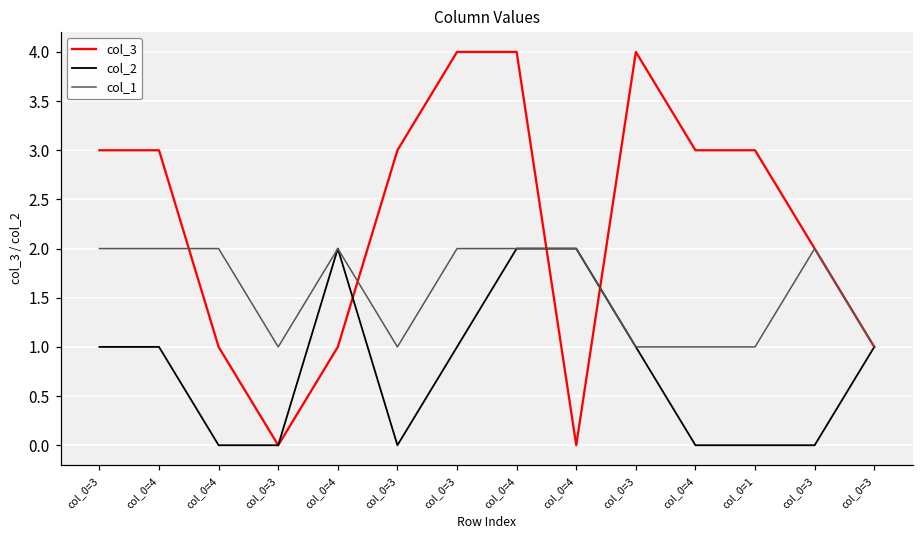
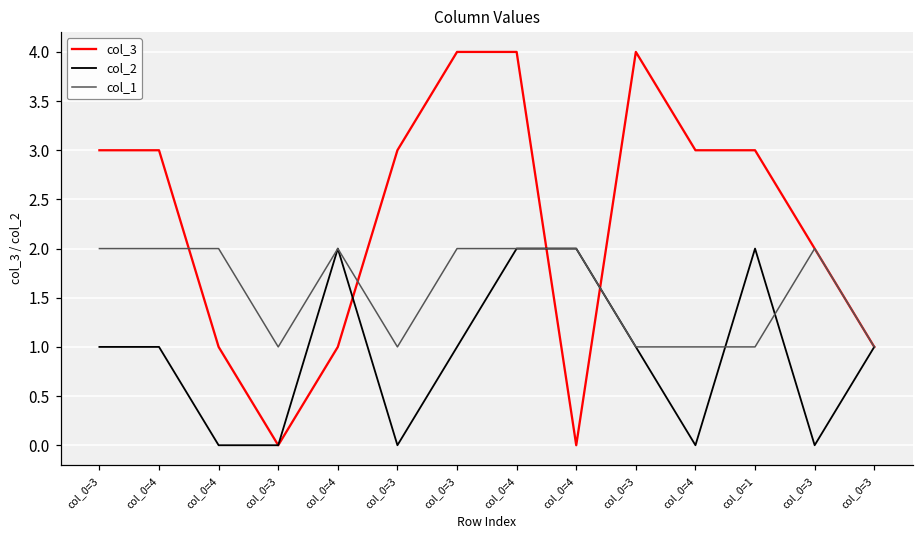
col_2, col_0=1: 0 -> 2
